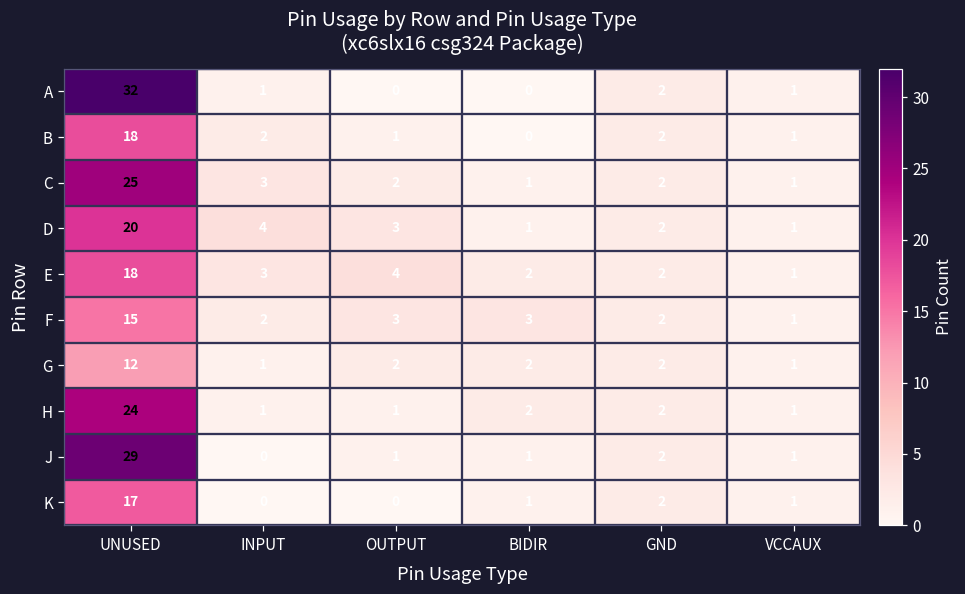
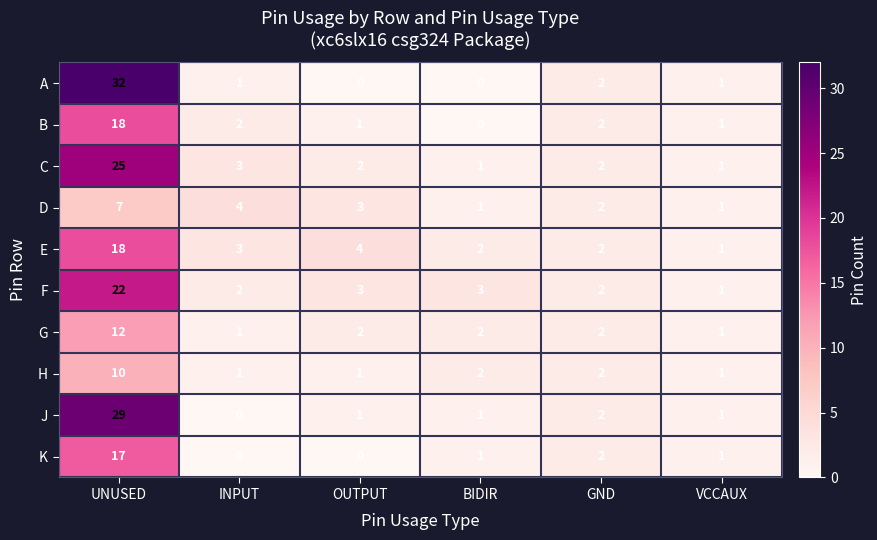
D, UNUSED: 20 -> 7
F, UNUSED: 15 -> 22
H, UNUSED: 24 -> 10
